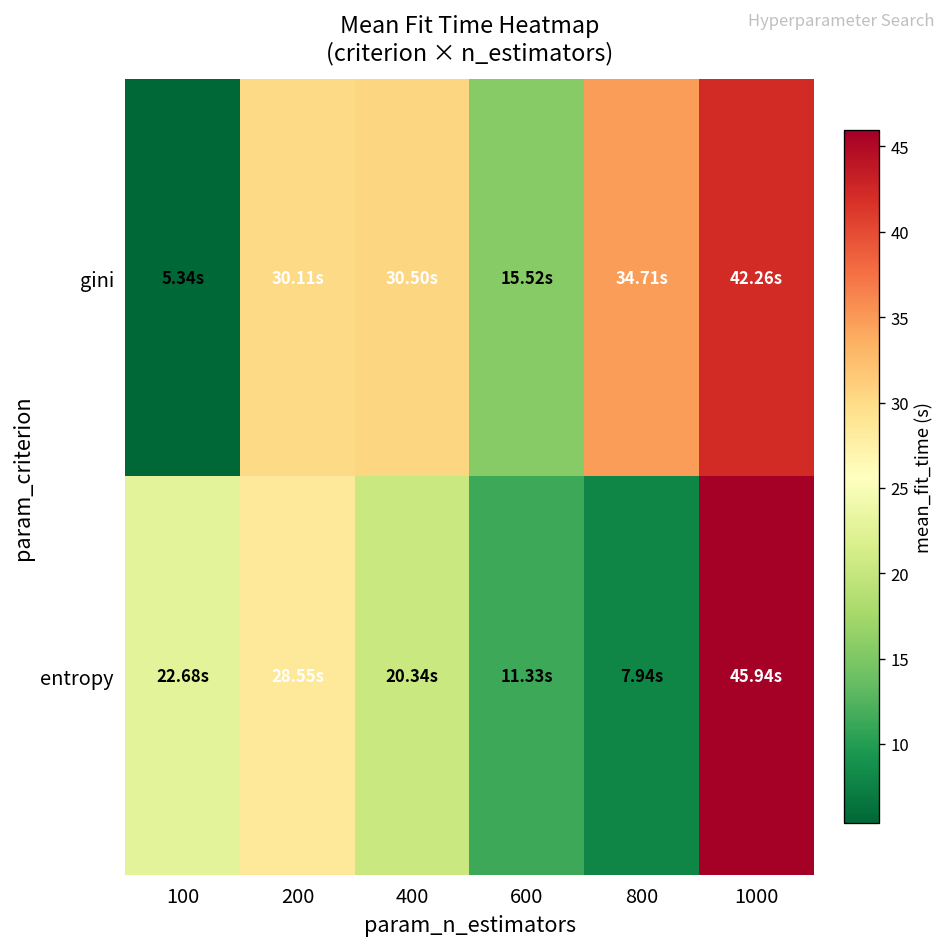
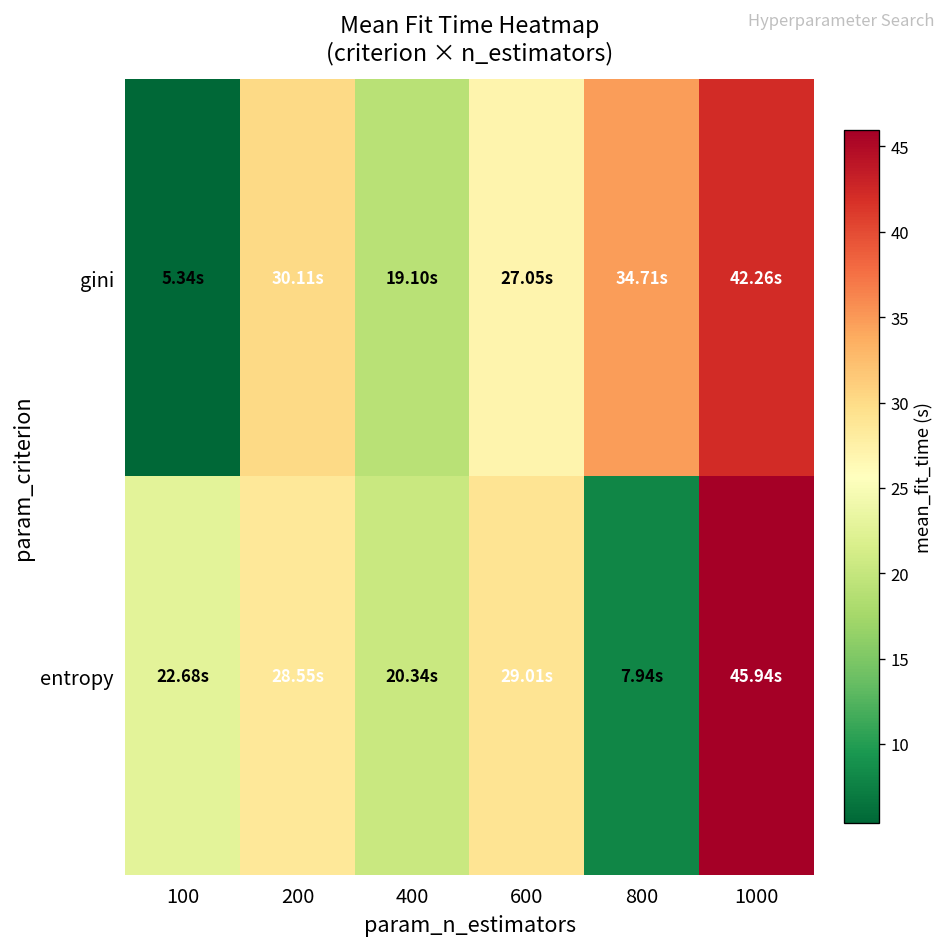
gini, 400: 30.50s -> 19.10s
gini, 600: 15.52s -> 27.05s
entropy, 600: 11.33s -> 29.01s
